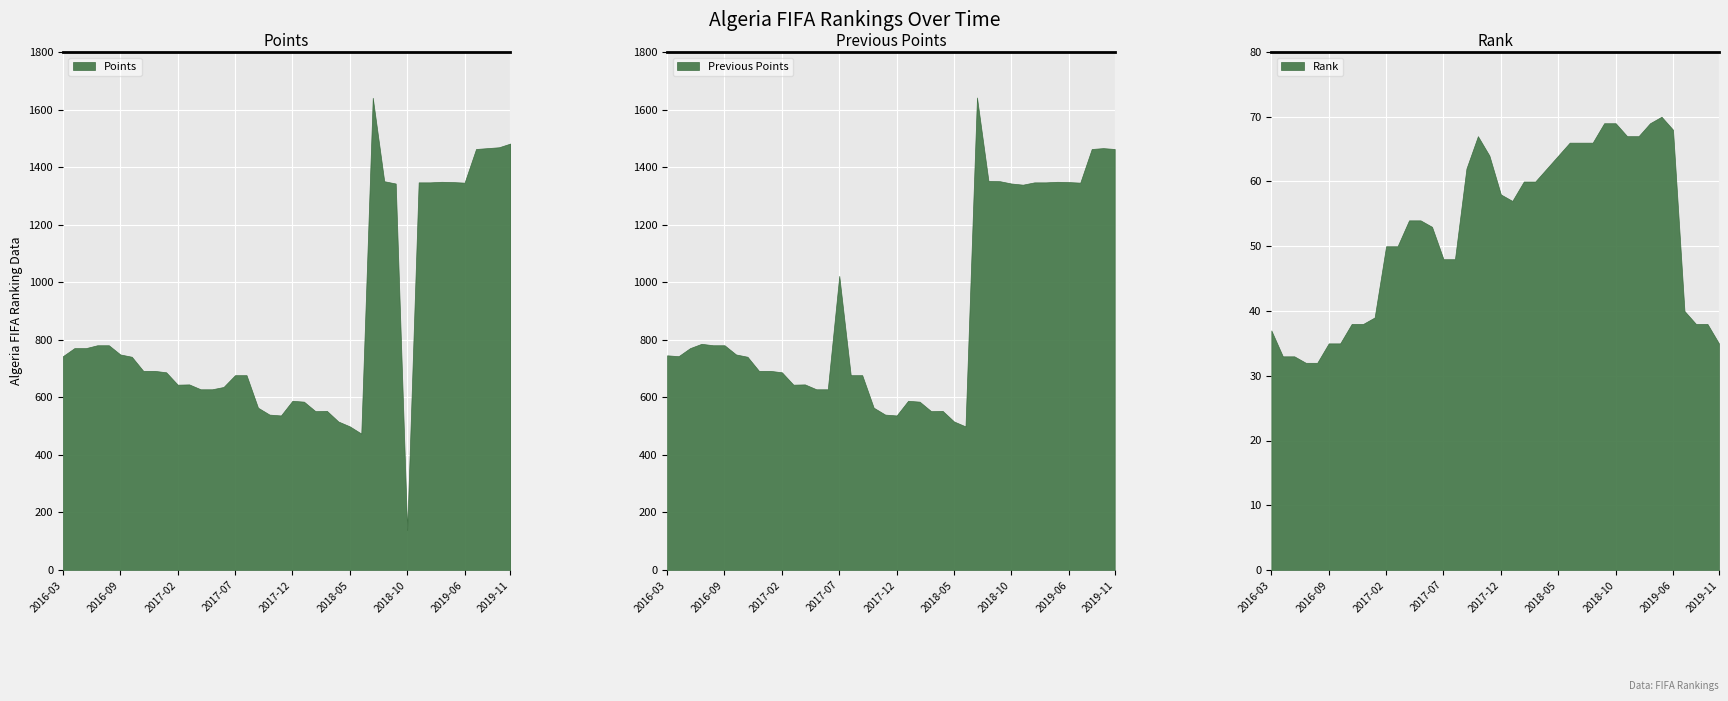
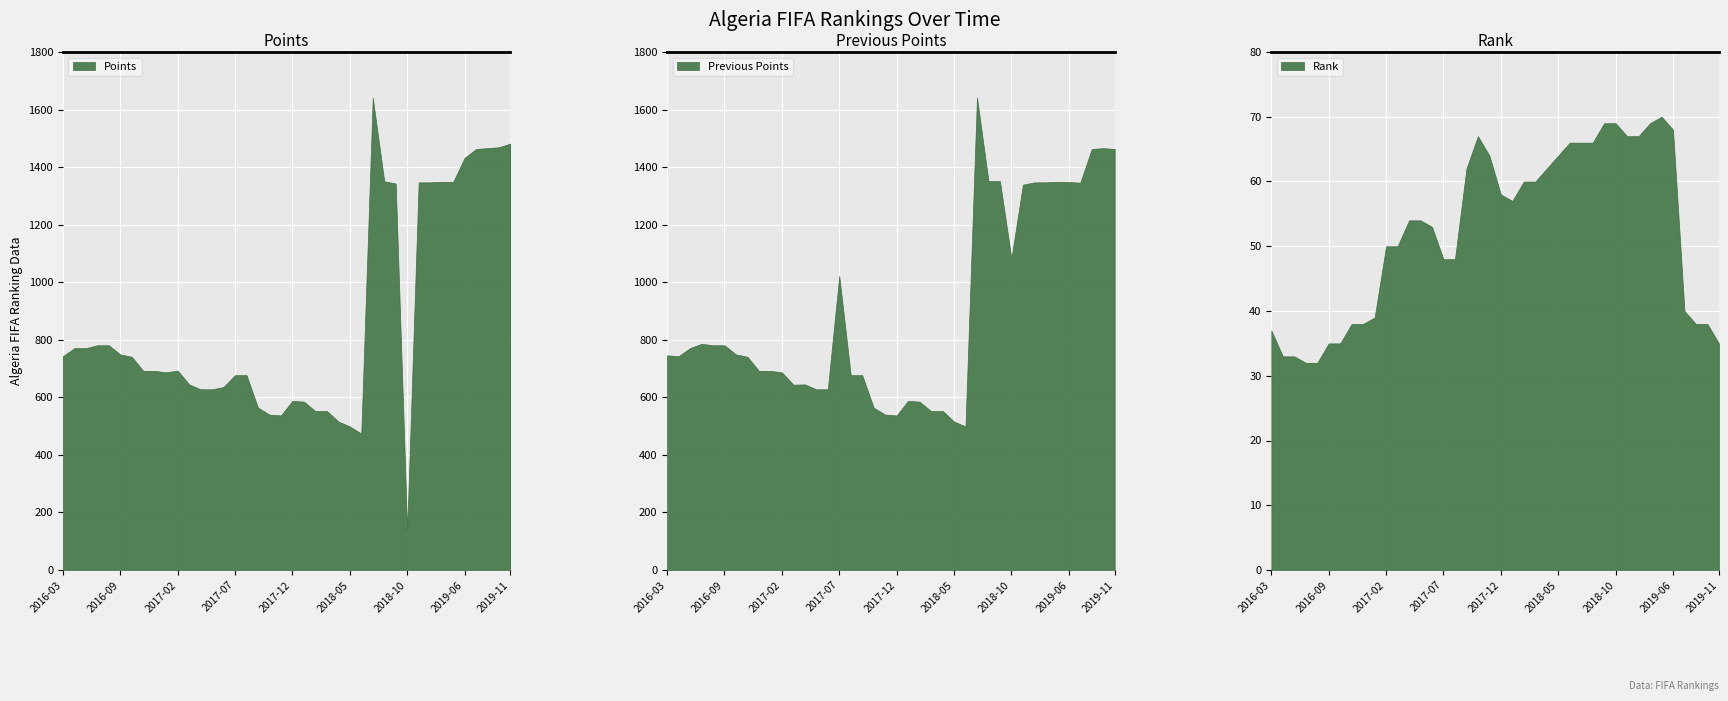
Points, 2017-02: 640 -> 690
Points, 2019-06: 1350 -> 1430
Previous Points, 2018-10: 1340 -> 1080
